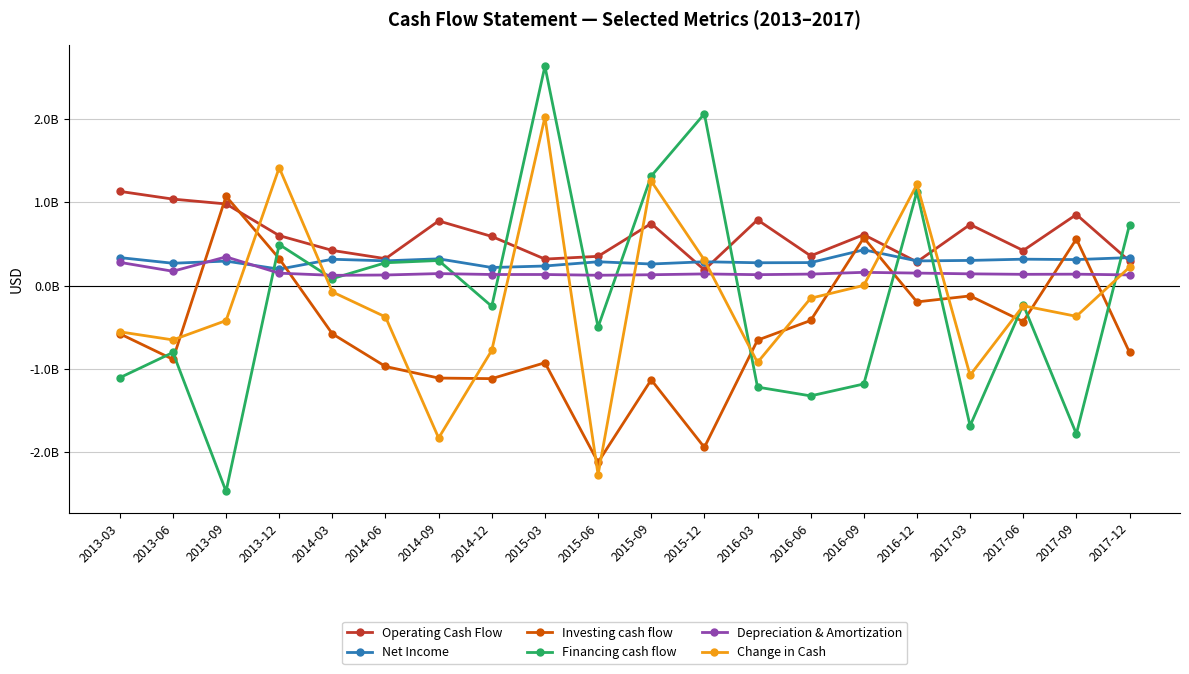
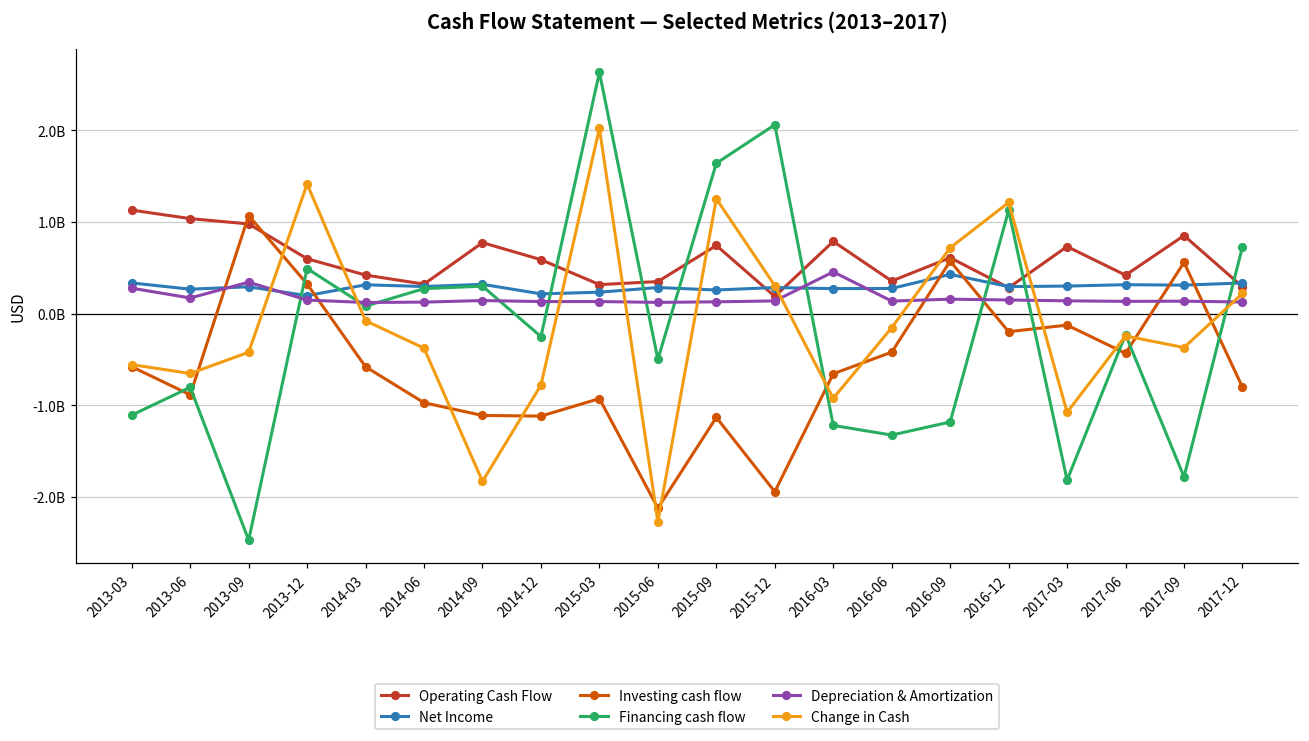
Financing cash flow, 2015-09: 1300000000 -> 1600000000
Depreciation & Amortization, 2016-03: 100000000 -> 500000000
Change in Cash, 2016-09: 0 -> 700000000
Financing cash flow, 2017-03: -1700000000 -> -1800000000
